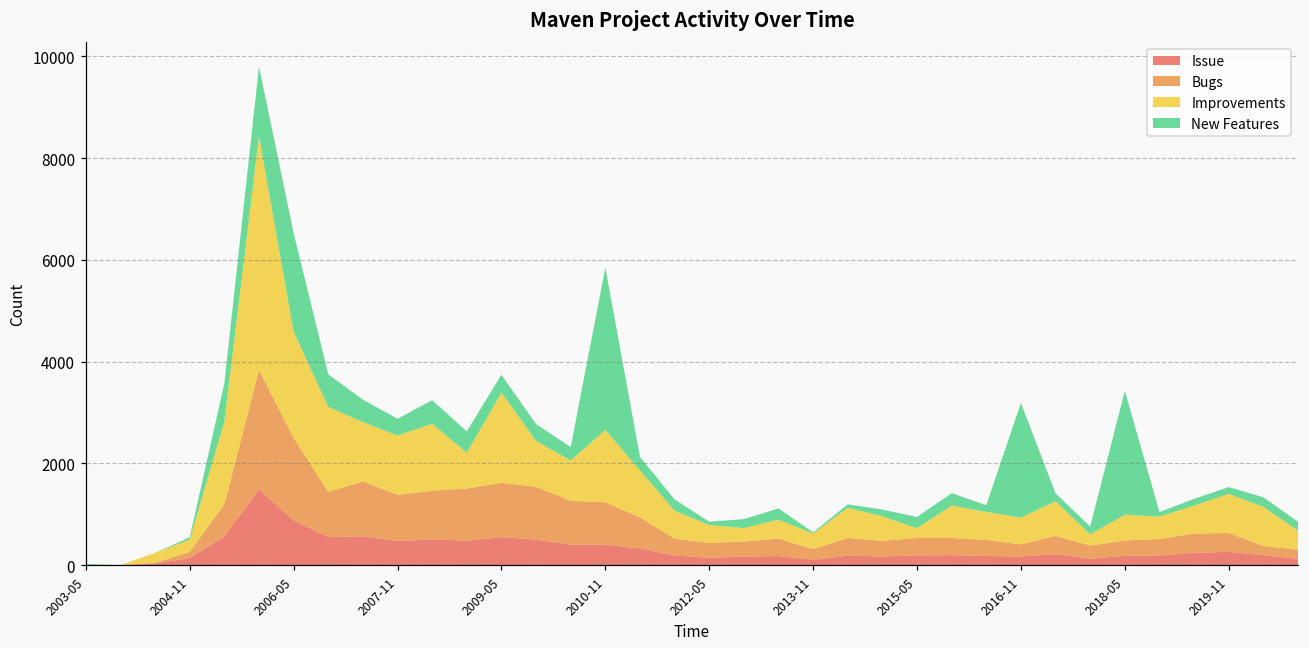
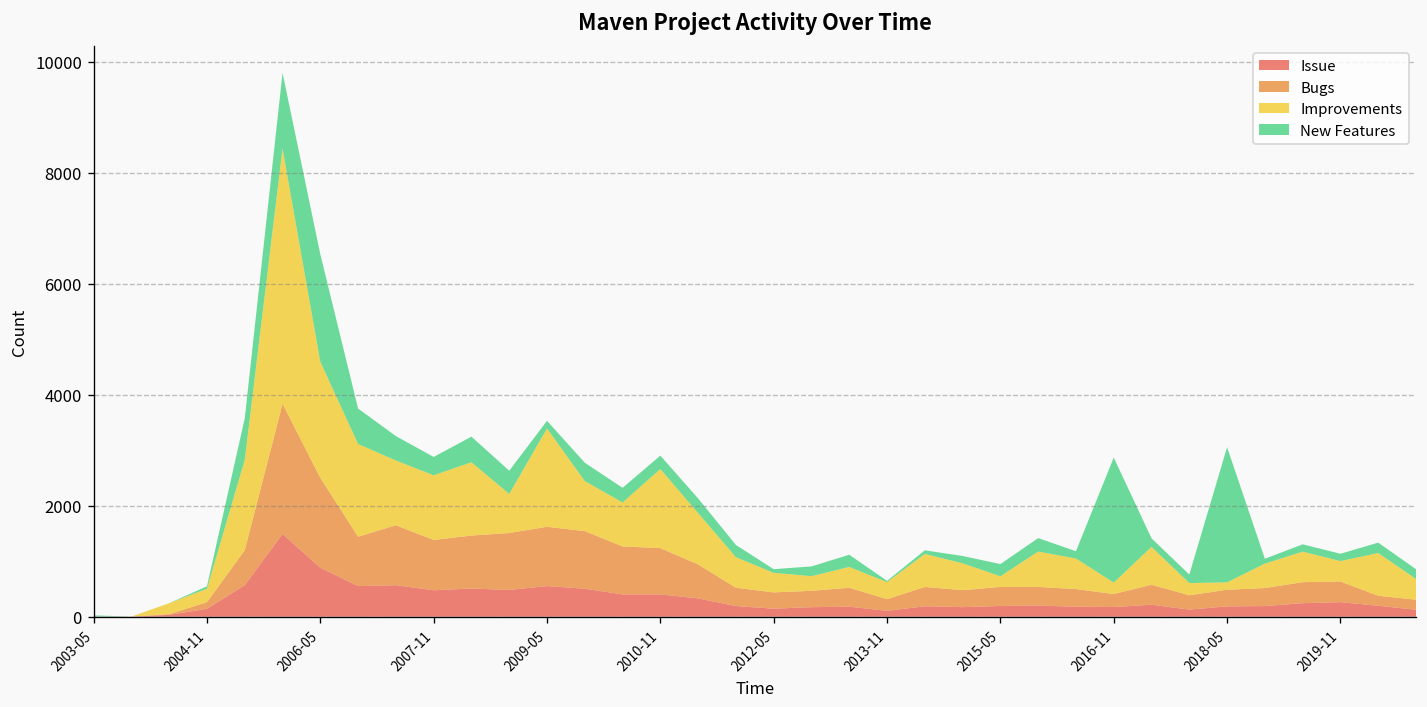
New Features, 2009-05: 400 -> 100
New Features, 2010-11: 3200 -> 200
Improvements, 2016-11: 500 -> 200
Improvements, 2018-05: 500 -> 100
Improvements, 2019-11: 800 -> 400
